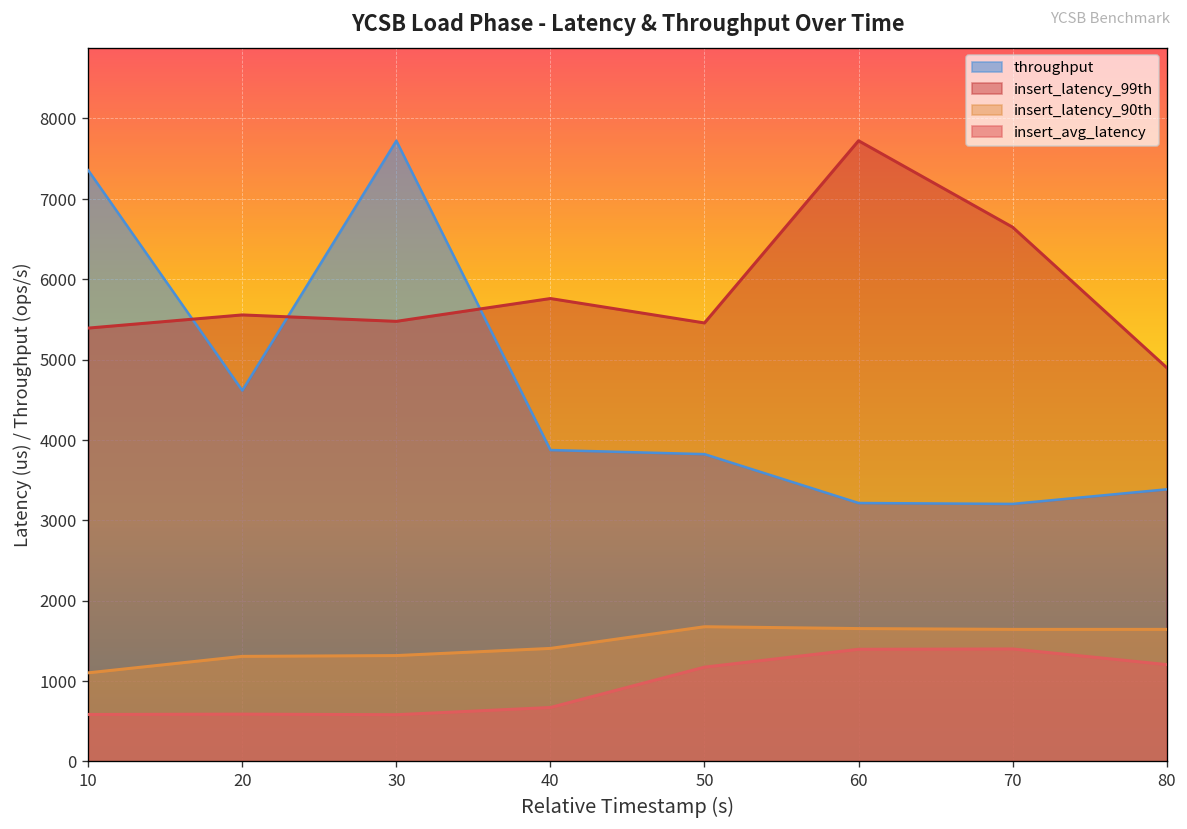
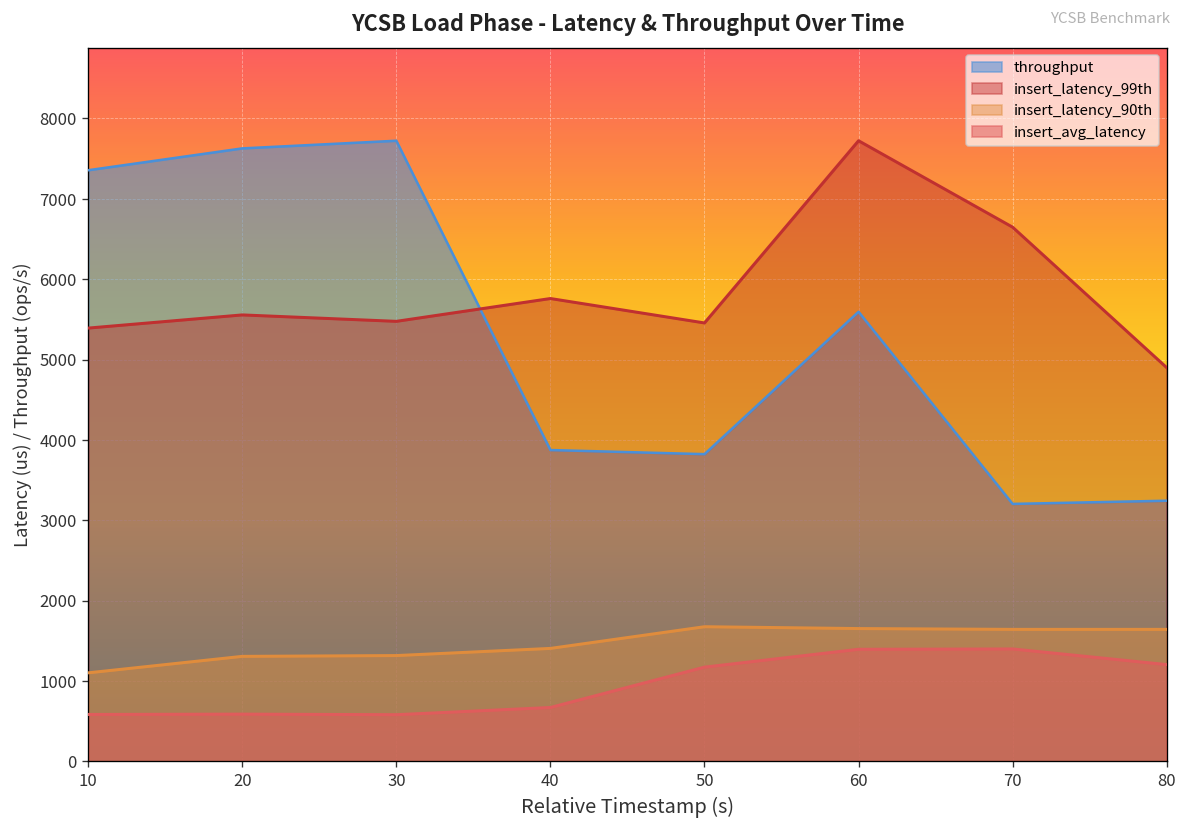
throughput, 20: 4600 -> 7600
throughput, 60: 3200 -> 5600
throughput, 80: 3400 -> 3200
